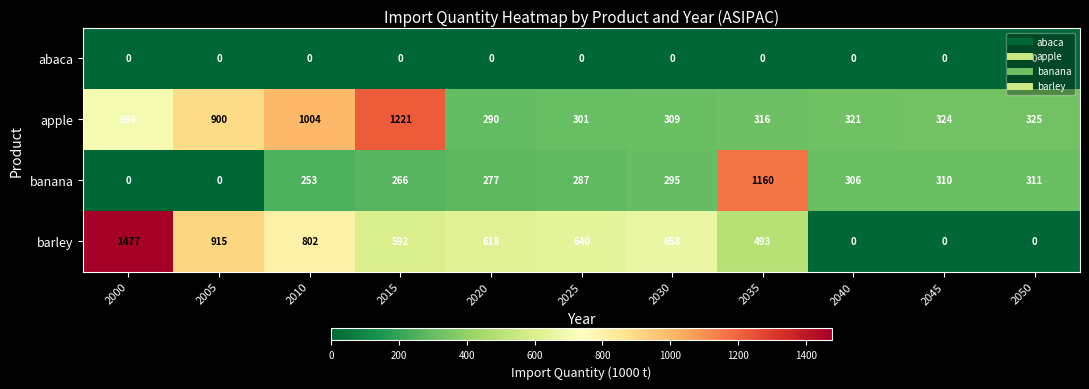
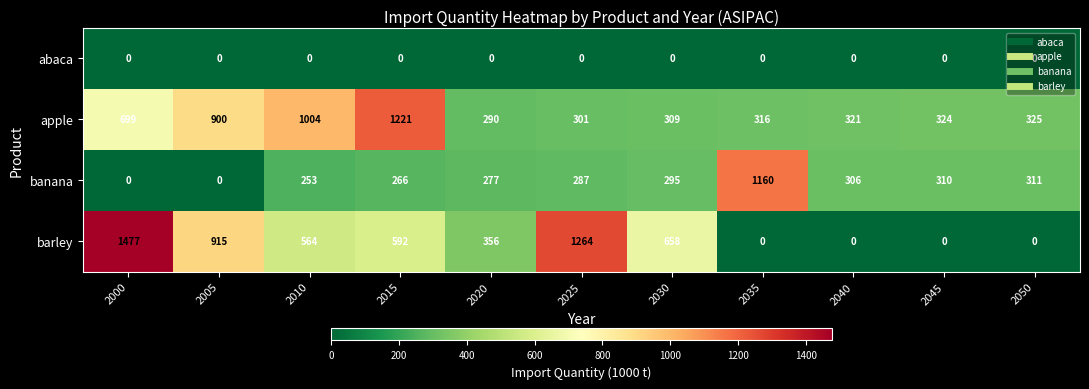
barley, 2010: 802 -> 564
barley, 2020: 618 -> 356
barley, 2025: 640 -> 1264
barley, 2035: 493 -> 0
